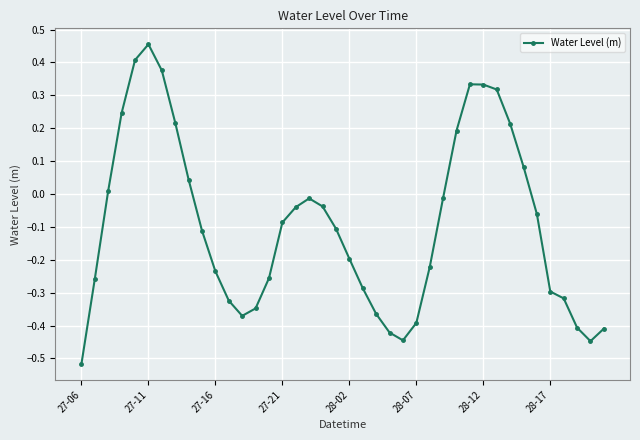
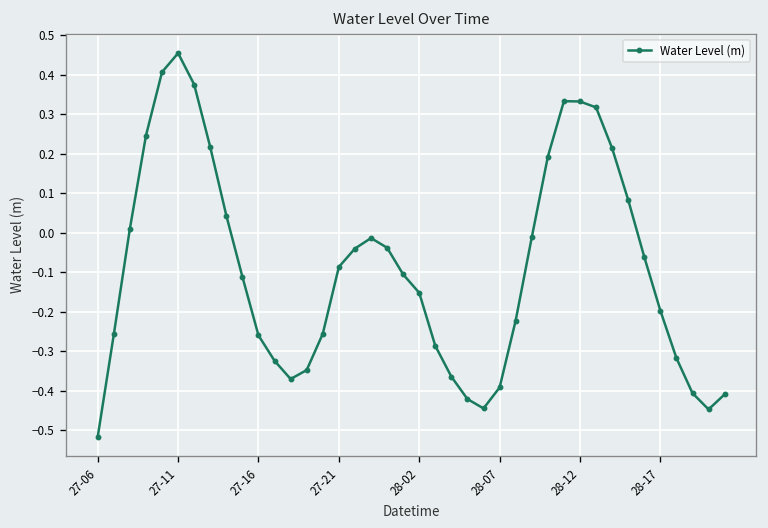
27-16: -0.24 -> -0.26
28-02: -0.20 -> -0.15
28-17: -0.30 -> -0.20
